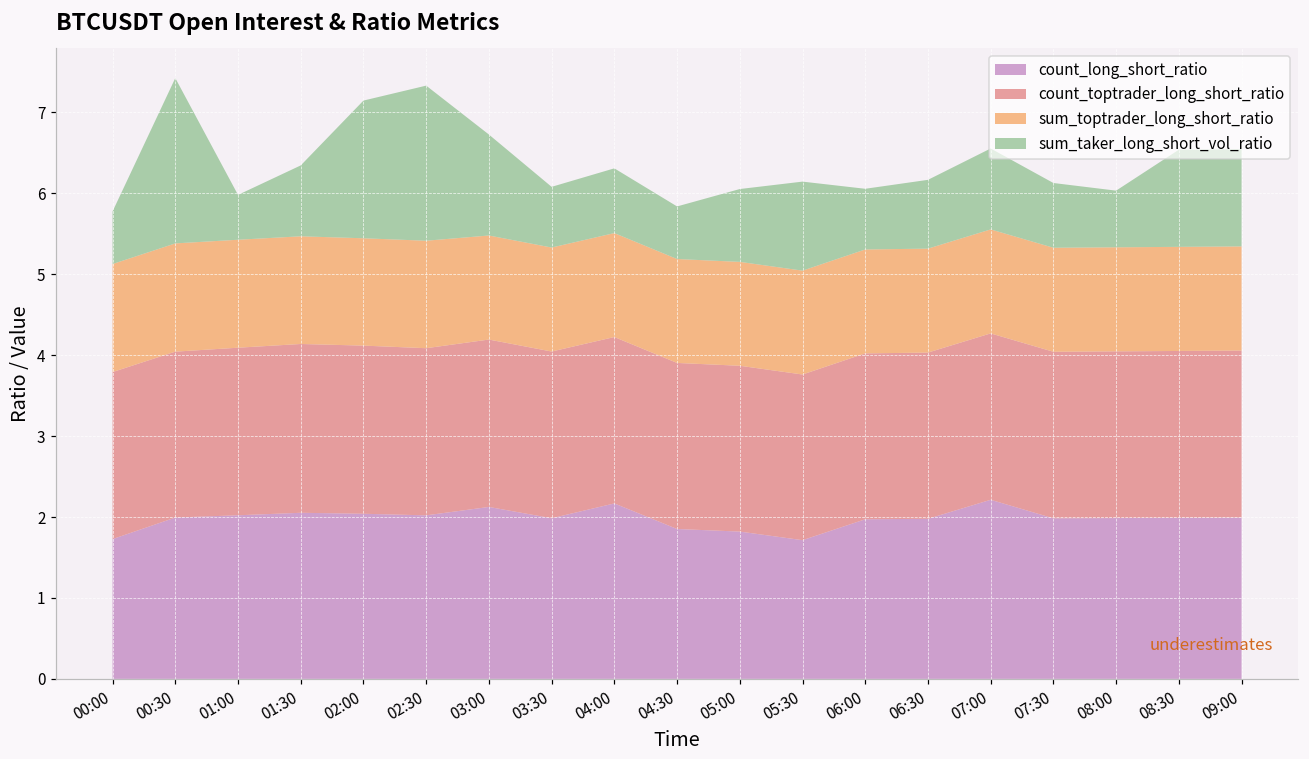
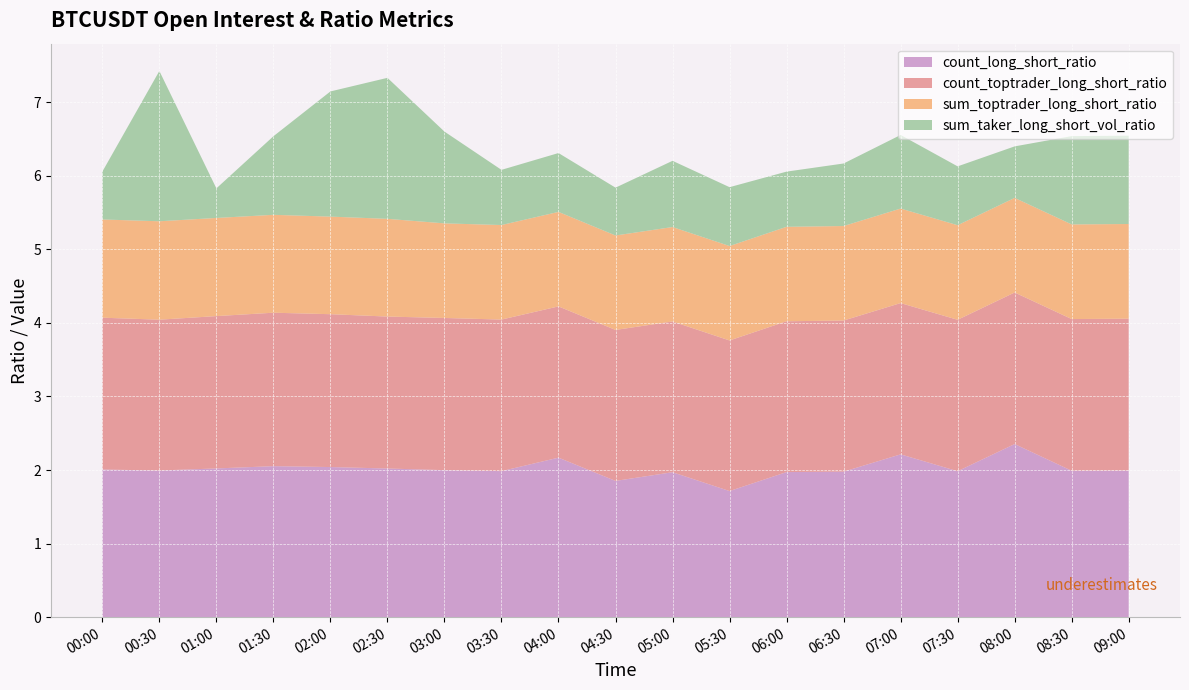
count_long_short_ratio, 00:00: 1.7 -> 2.0
sum_taker_long_short_vol_ratio, 01:00: 0.6 -> 0.4
sum_taker_long_short_vol_ratio, 01:30: 0.9 -> 1.1
count_long_short_ratio, 03:00: 2.1 -> 2.0
count_long_short_ratio, 05:00: 1.8 -> 2.0
sum_taker_long_short_vol_ratio, 05:30: 1.1 -> 0.8
count_long_short_ratio, 08:00: 2.0 -> 2.4
